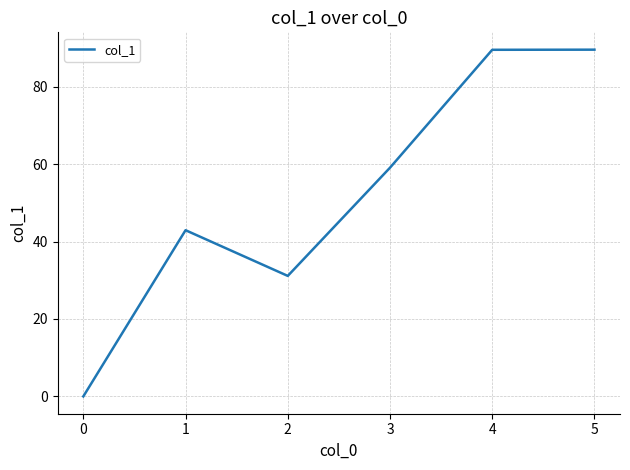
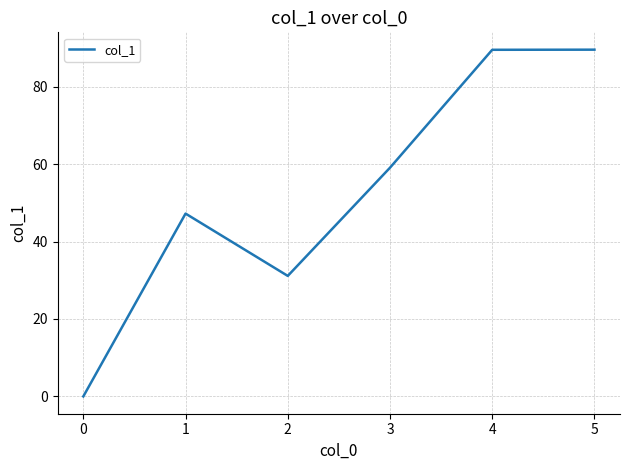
1: 43 -> 47
